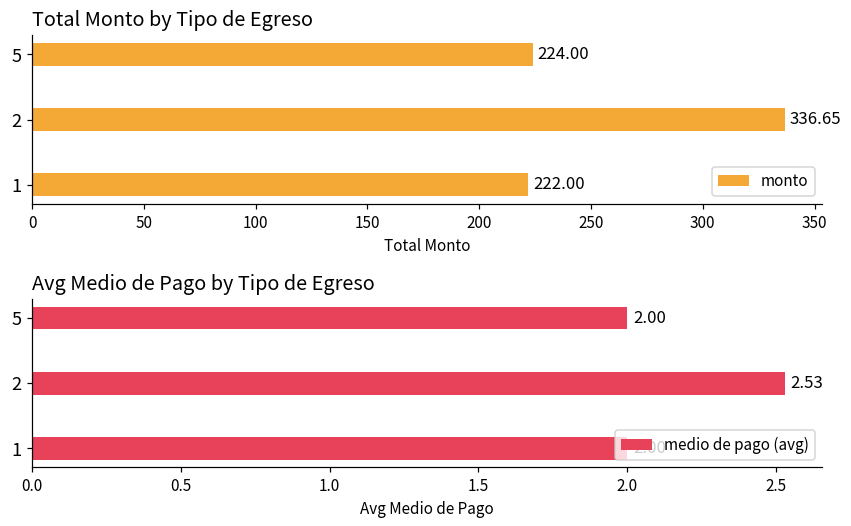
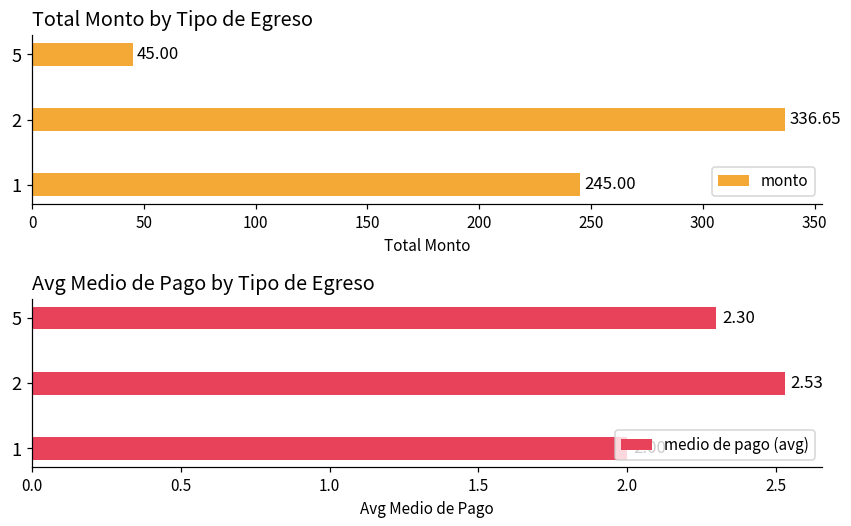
Total Monto by Tipo de Egreso, 5: 224.00 -> 45.00
Total Monto by Tipo de Egreso, 1: 222.00 -> 245.00
Avg Medio de Pago by Tipo de Egreso, 5: 2.00 -> 2.30
